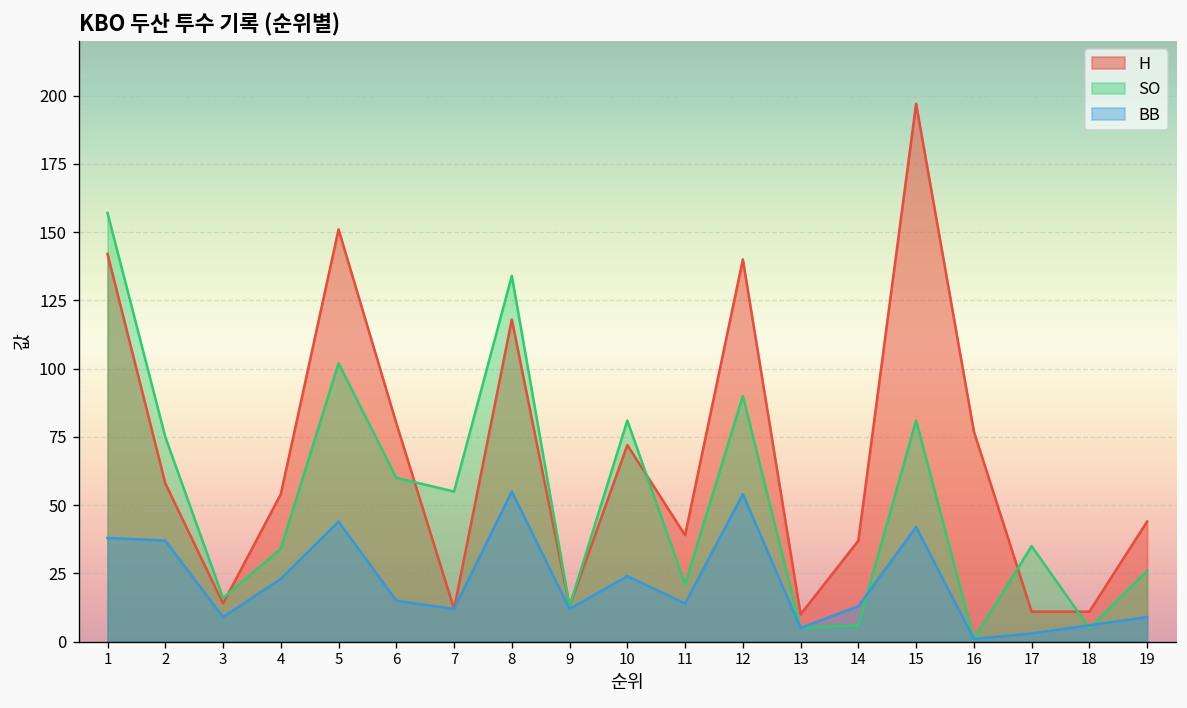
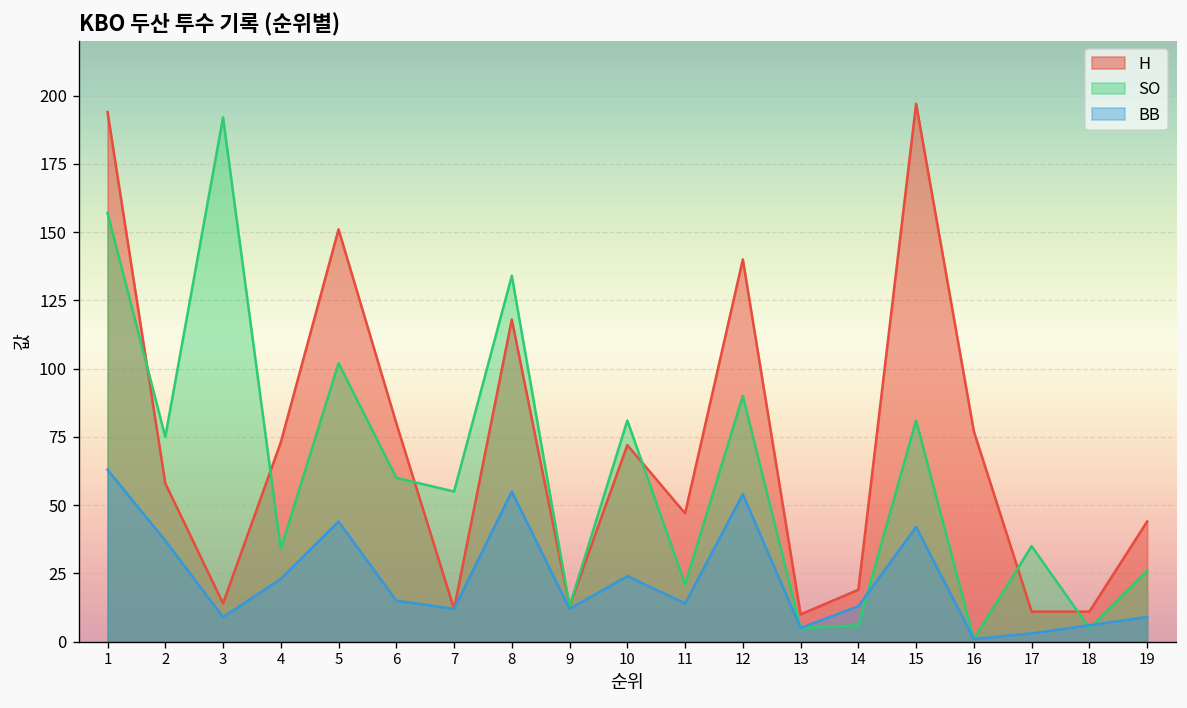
H, 1: 142 -> 194
BB, 1: 38 -> 63
SO, 3: 16 -> 192
H, 4: 54 -> 73
H, 11: 39 -> 47
H, 14: 37 -> 19
